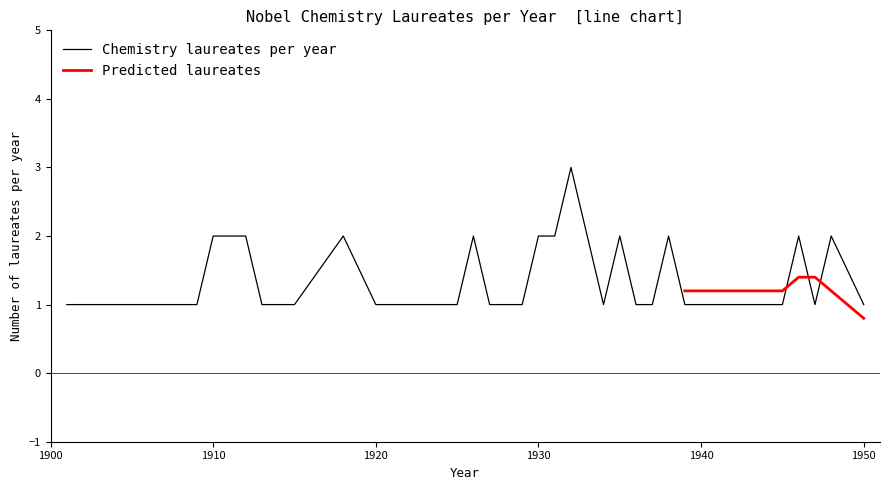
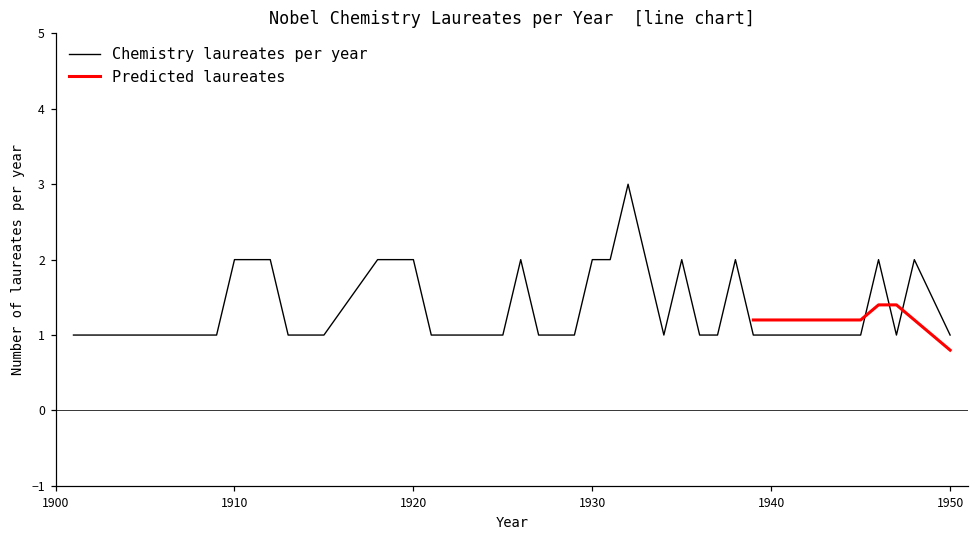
Chemistry laureates per year, 1920: 1 -> 2
